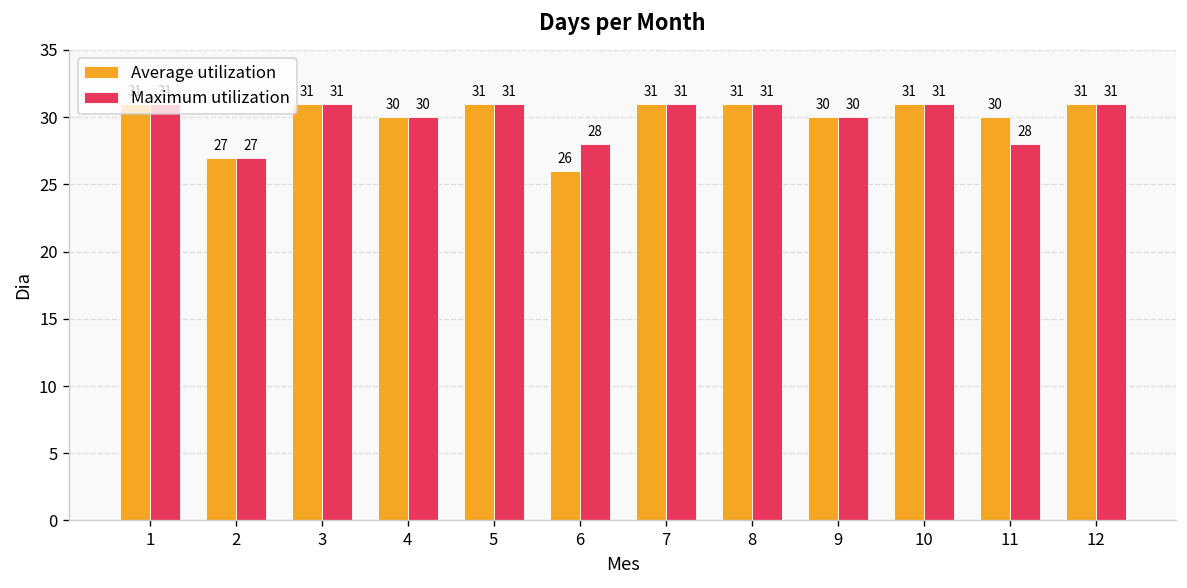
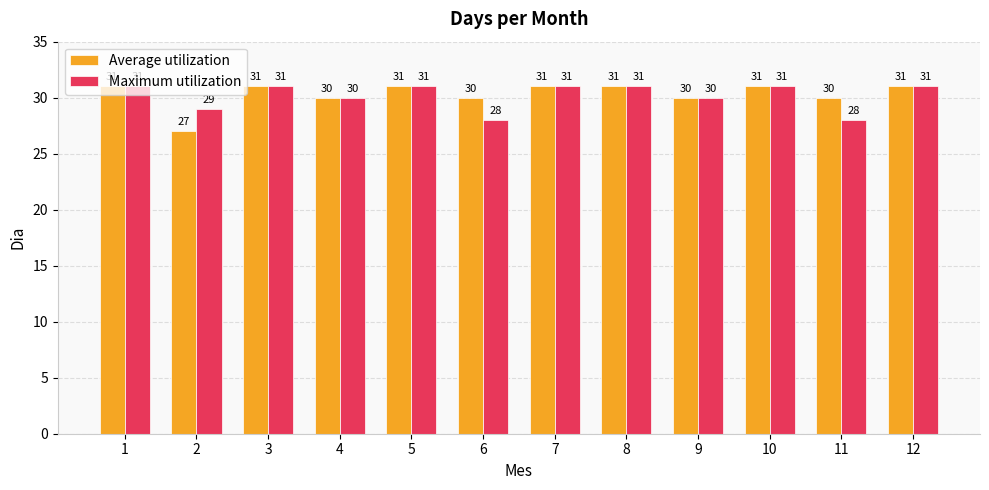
Maximum utilization, 2: 27 -> 29
Average utilization, 6: 26 -> 30
